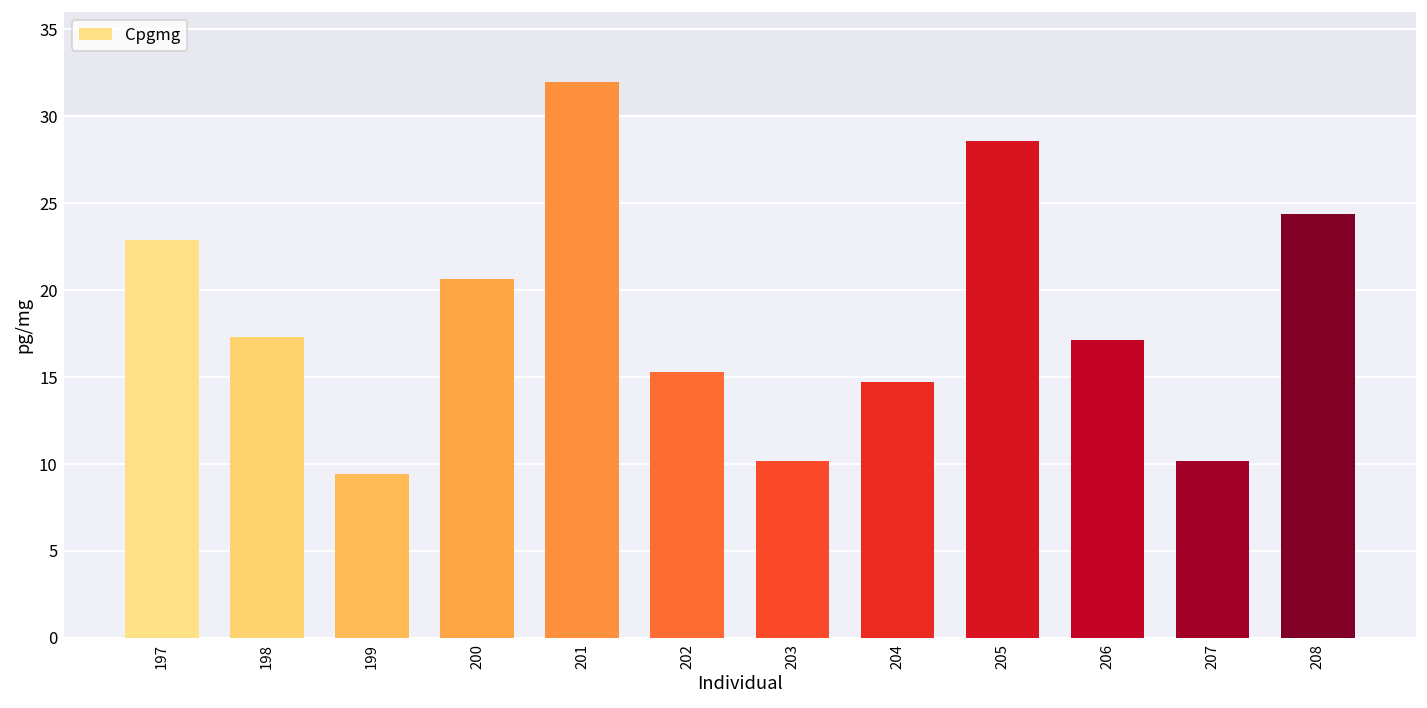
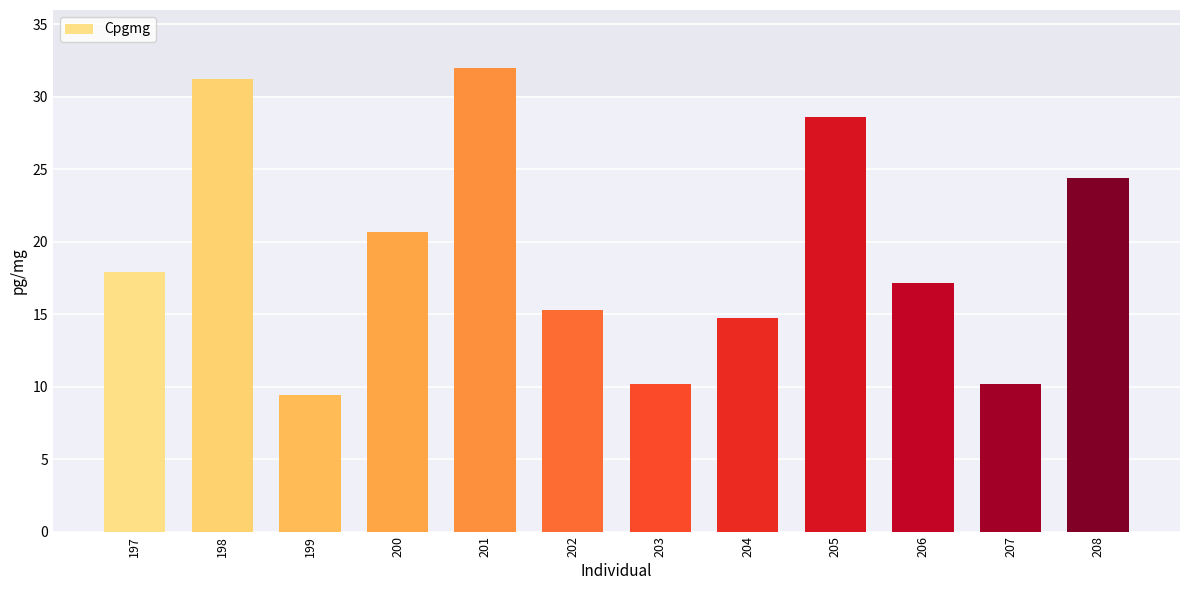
197: 22.9 -> 17.9
198: 17.3 -> 31.2
